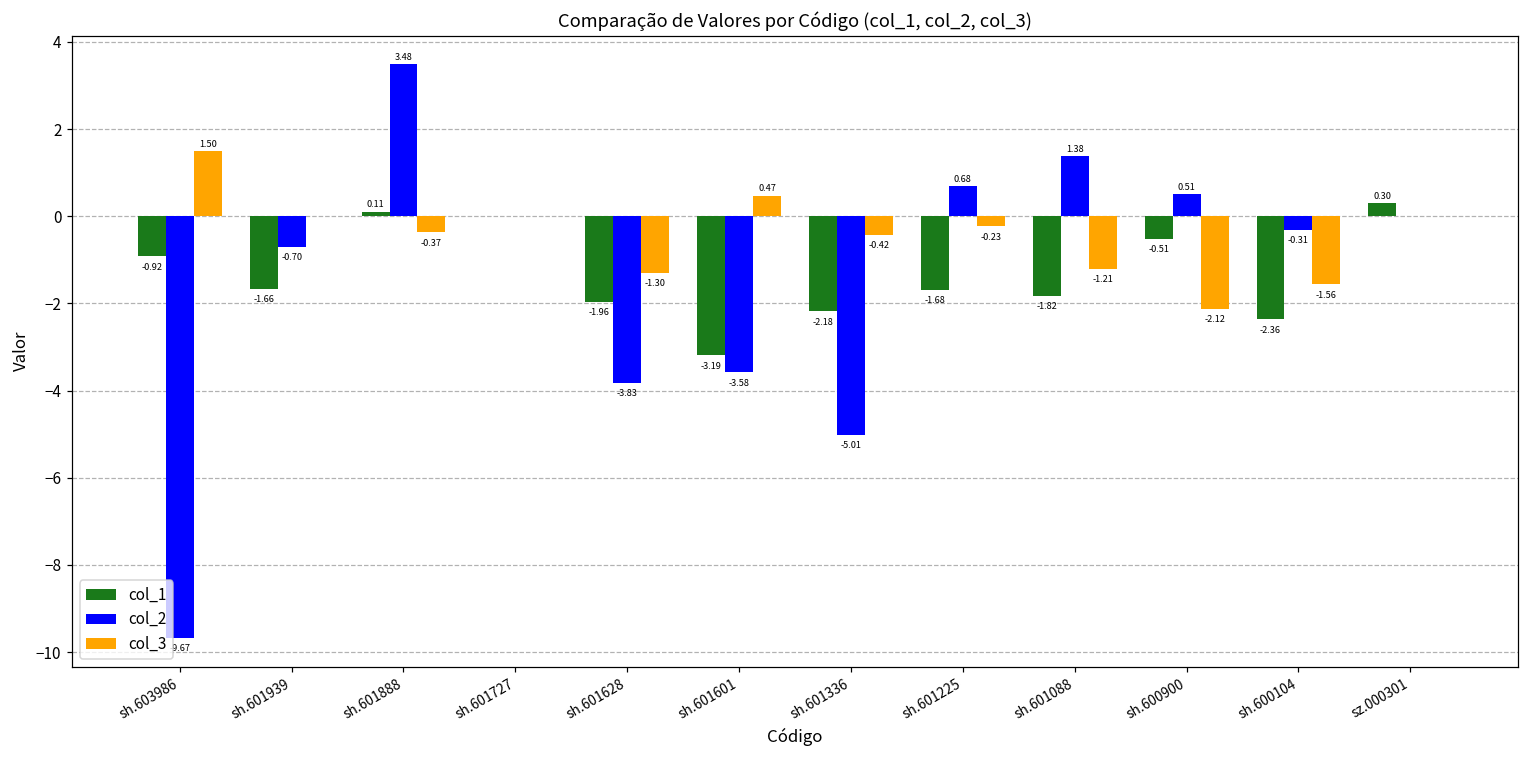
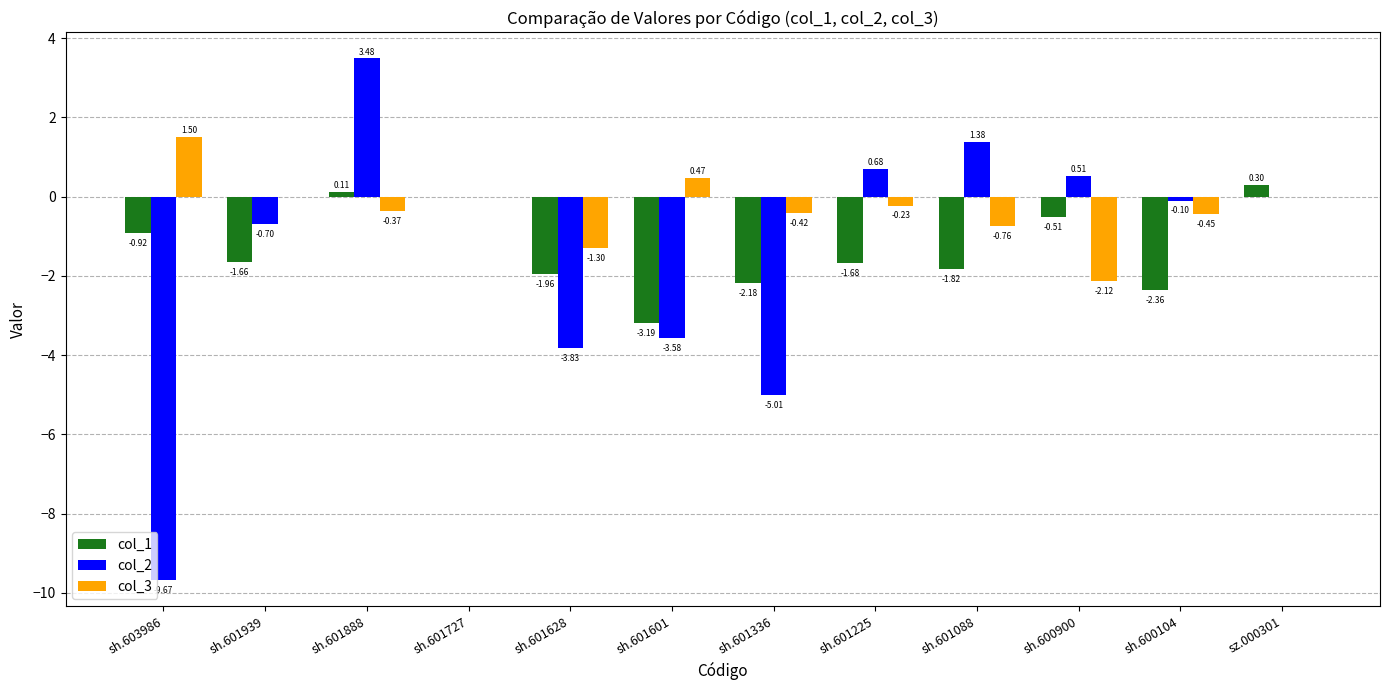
col_3, sh.601088: -1.21 -> -0.76
col_2, sh.600104: -0.31 -> -0.10
col_3, sh.600104: -1.56 -> -0.45
